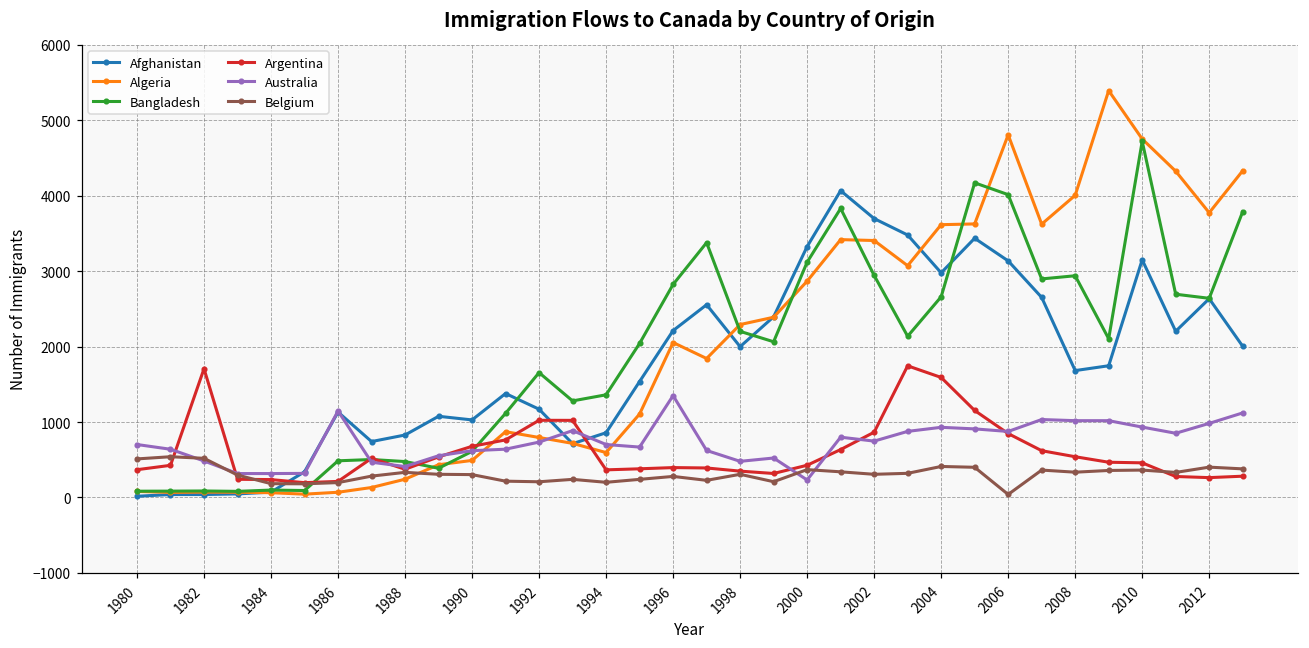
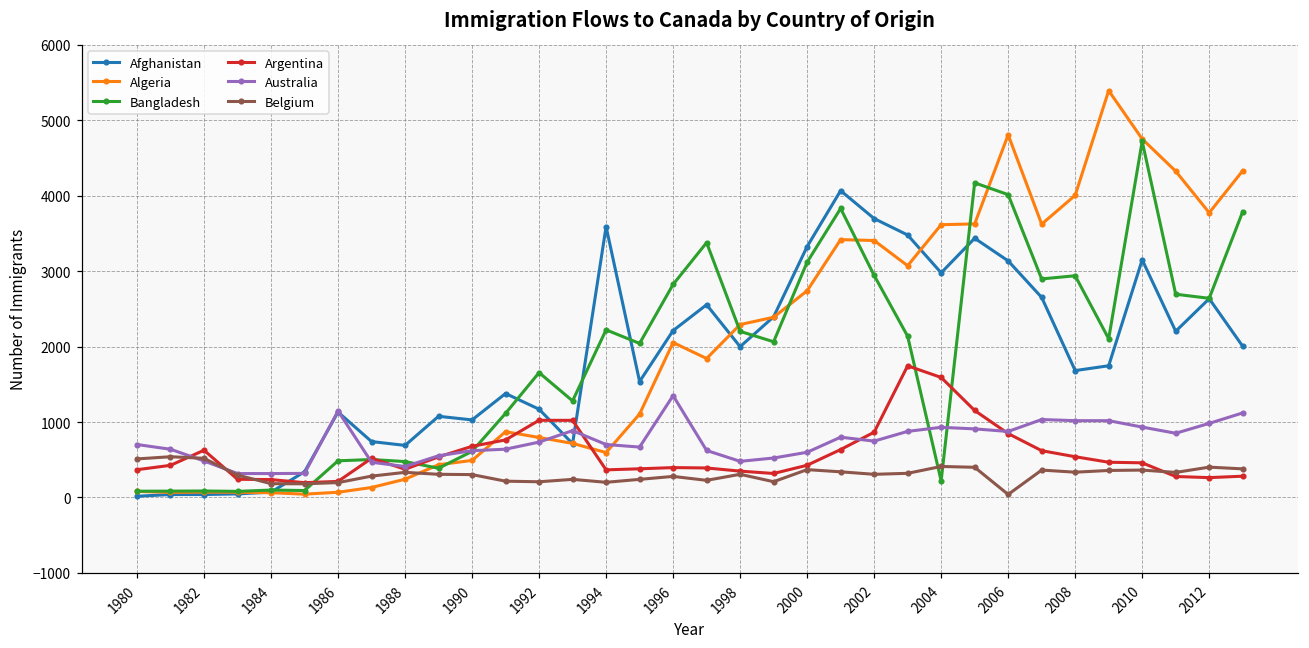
Argentina, 1982: 1700 -> 600
Afghanistan, 1988: 800 -> 700
Afghanistan, 1994: 900 -> 3600
Bangladesh, 1994: 1400 -> 2200
Algeria, 2000: 2900 -> 2700
Australia, 2000: 200 -> 600
Bangladesh, 2004: 2700 -> 200
